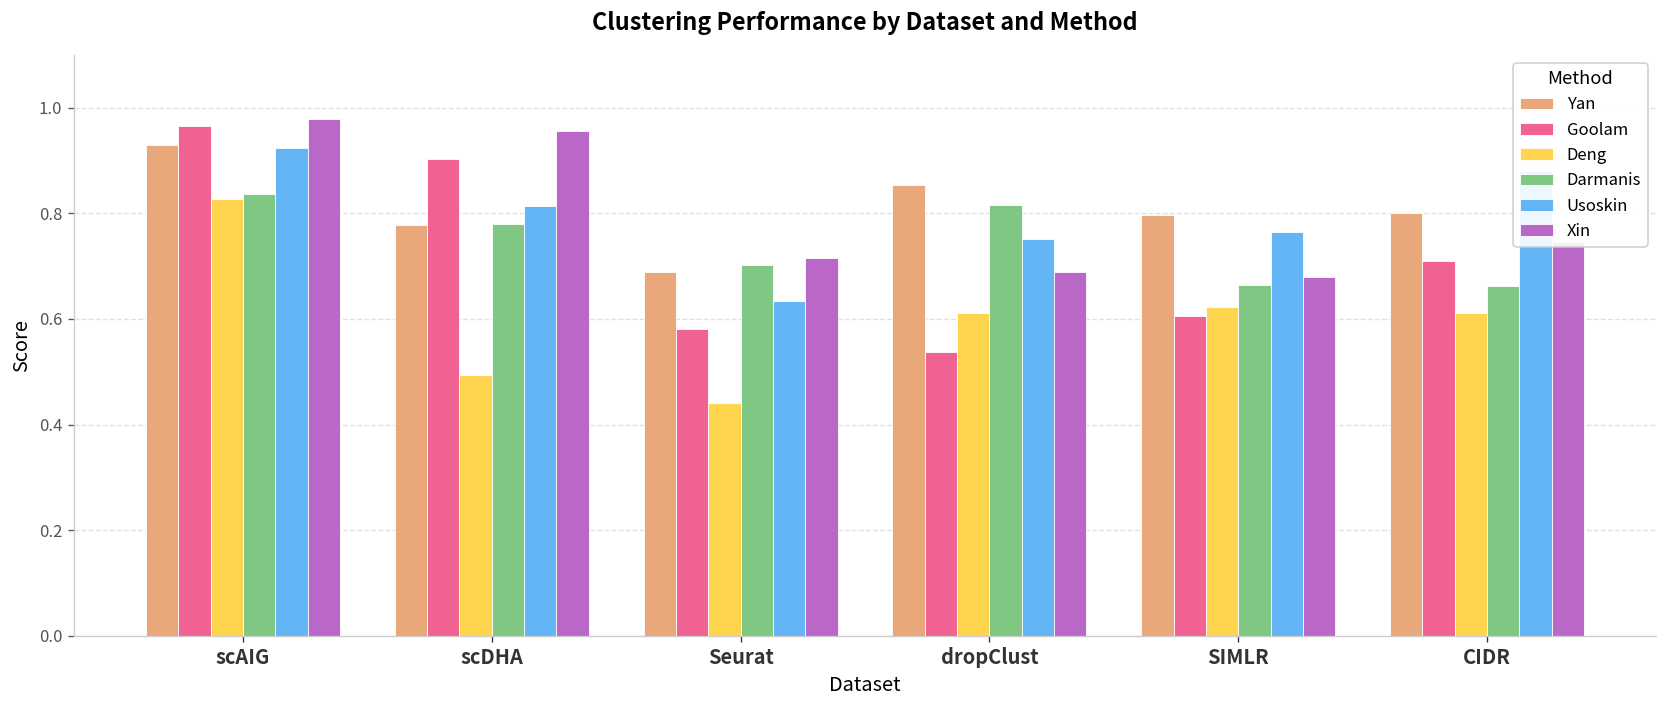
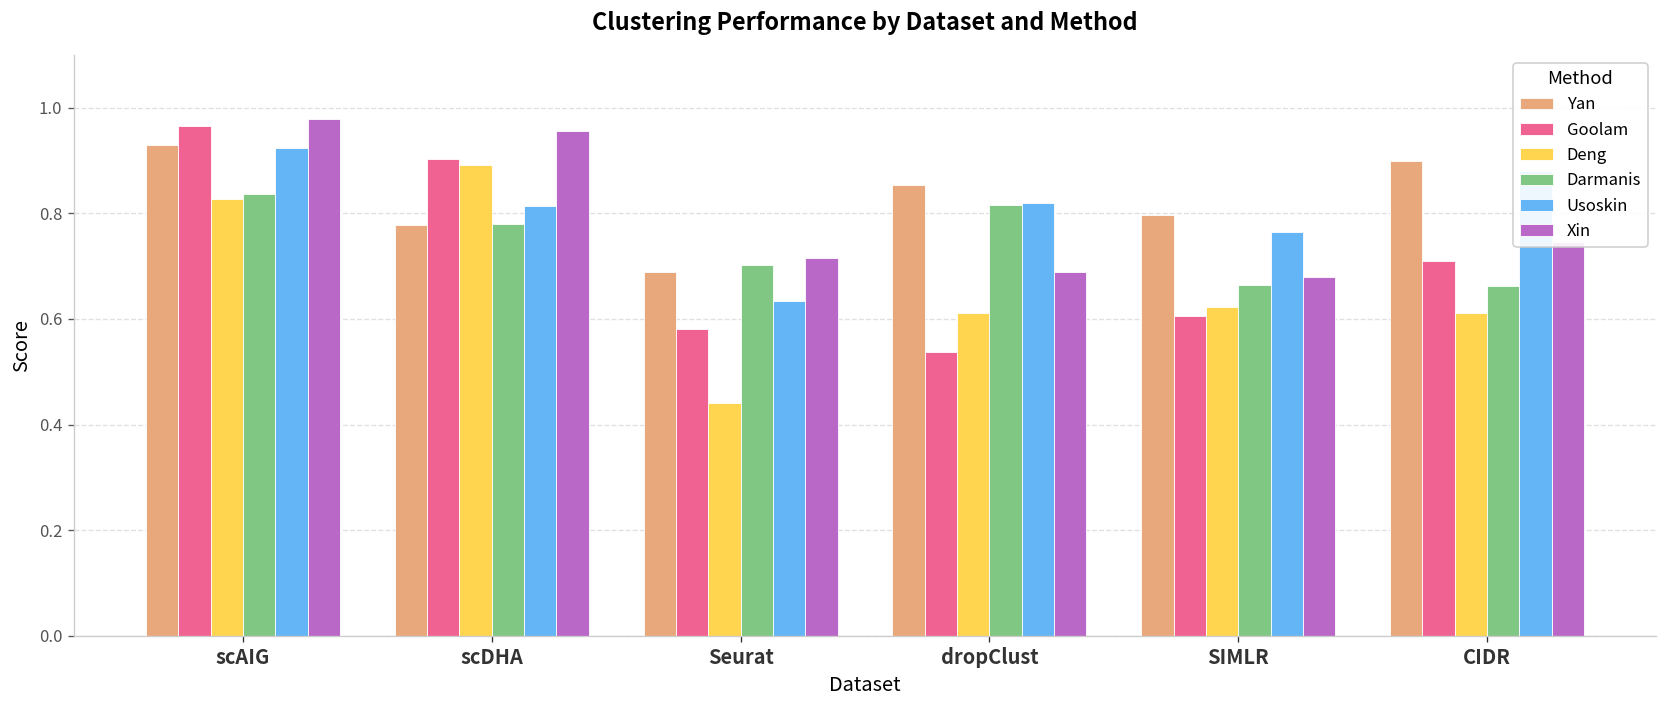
Deng, scDHA: 0.49 -> 0.89
Usoskin, dropClust: 0.75 -> 0.82
Yan, CIDR: 0.8 -> 0.9
